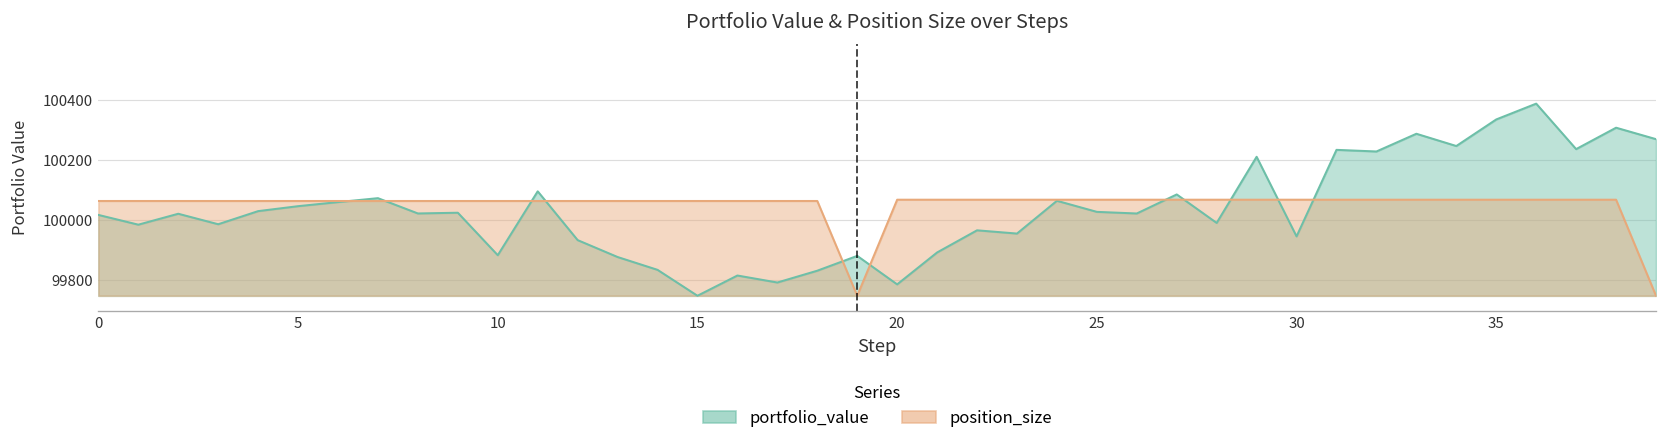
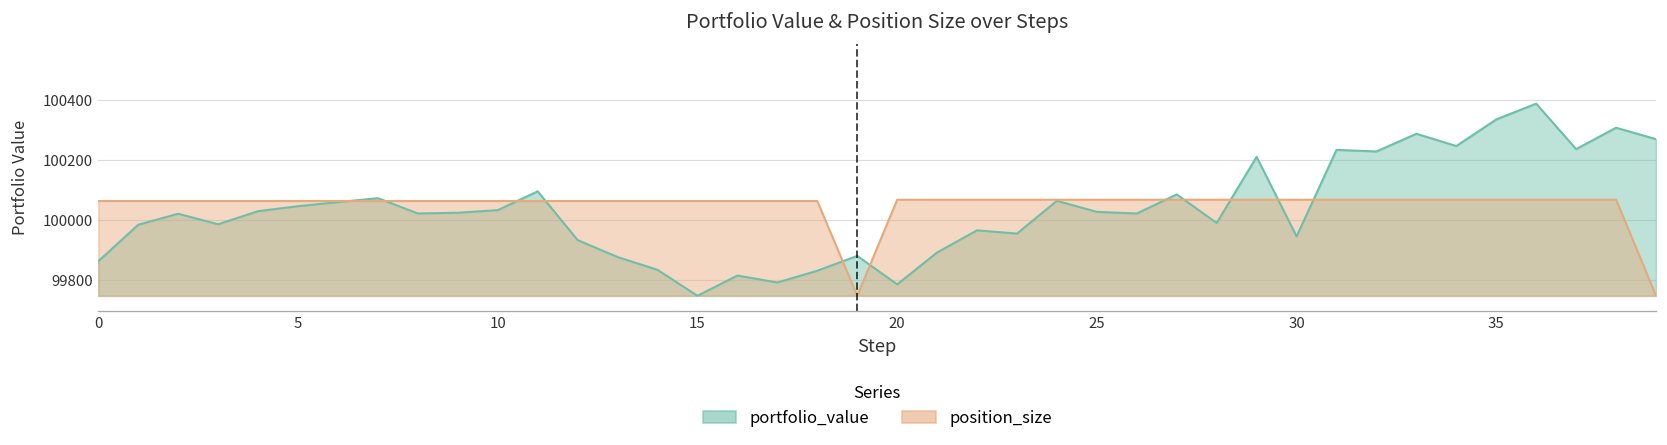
portfolio_value, 0: 100020 -> 99860
portfolio_value, 10: 99880 -> 100030
